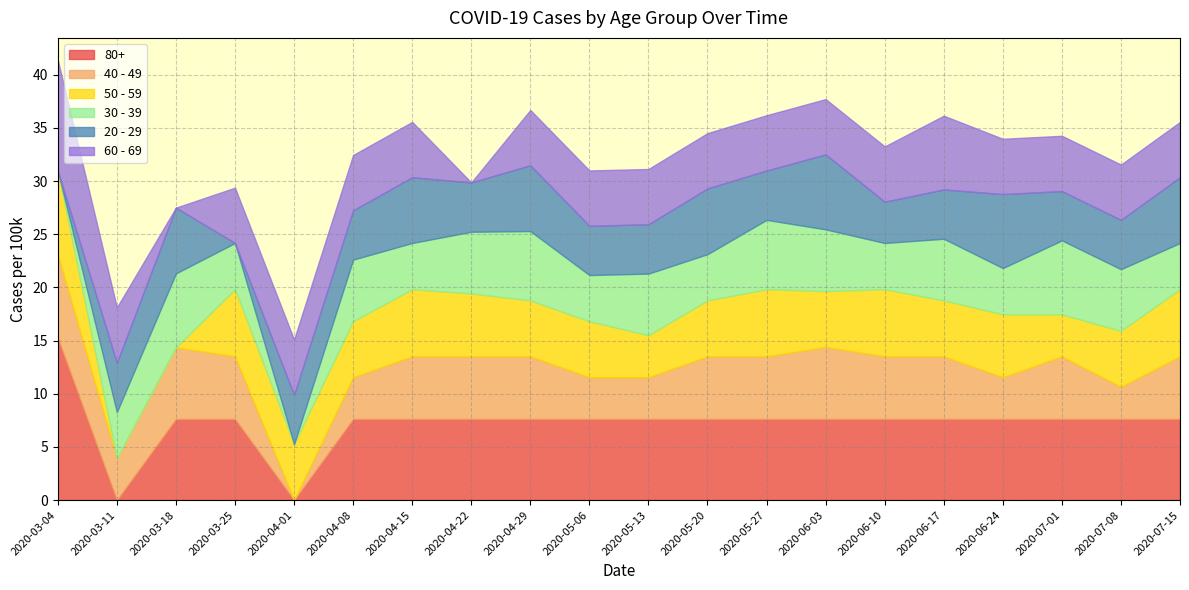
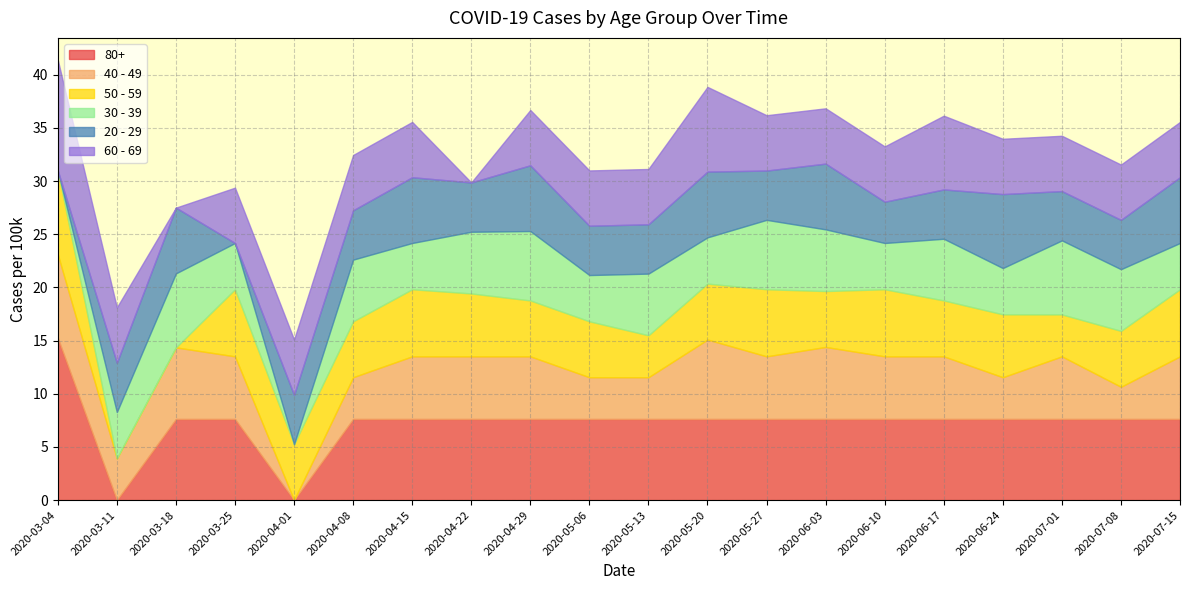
40 - 49, 2020-05-20: 5.9 -> 7.5
60 - 69, 2020-05-20: 5.2 -> 8.0
20 - 29, 2020-06-03: 7.0 -> 6.2
